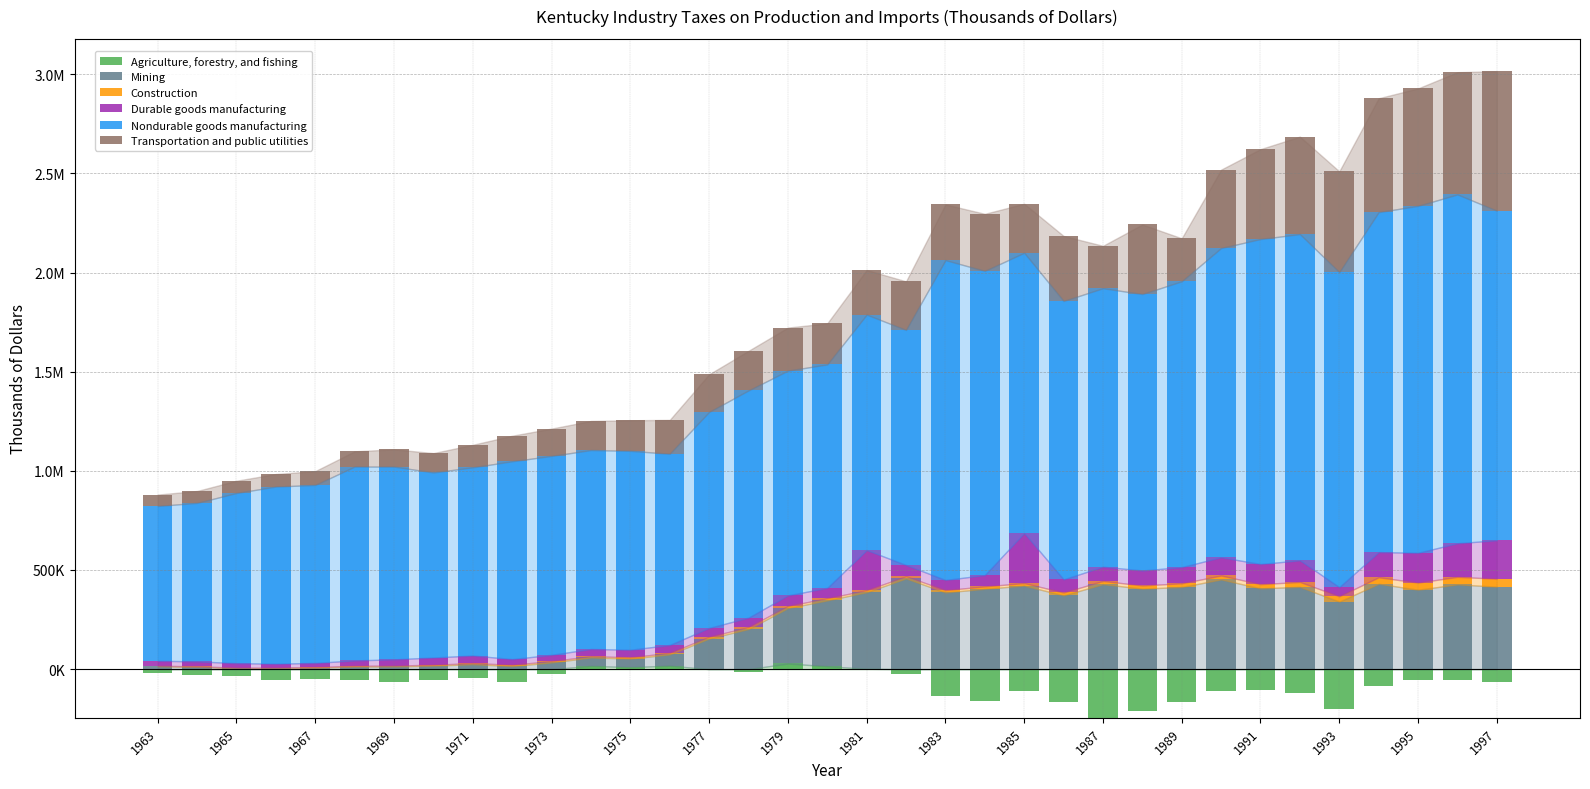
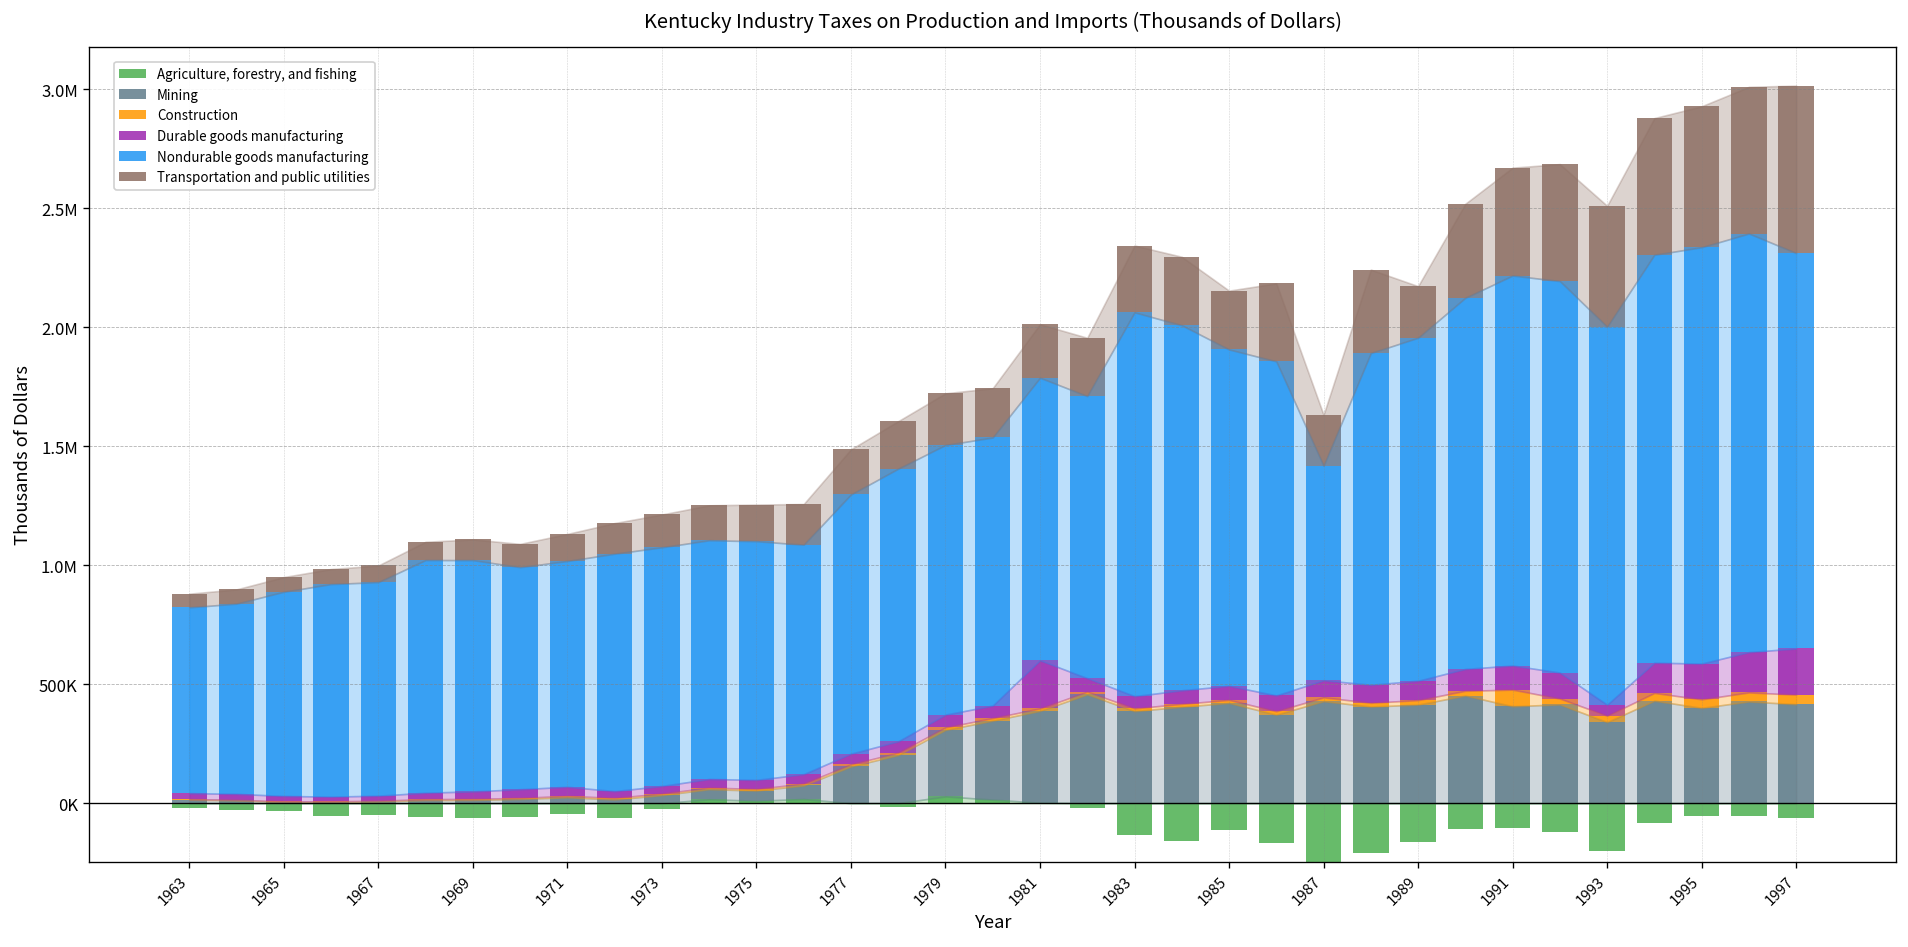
Durable goods manufacturing, 1985: 250000 -> 60000
Nondurable goods manufacturing, 1987: 1400000 -> 900000
Construction, 1991: 20000 -> 70000
